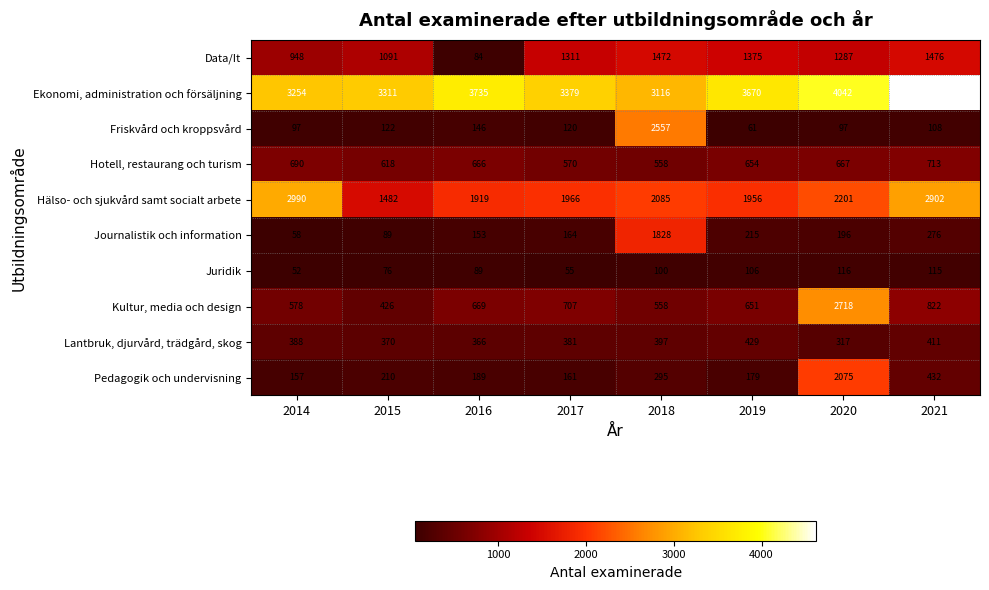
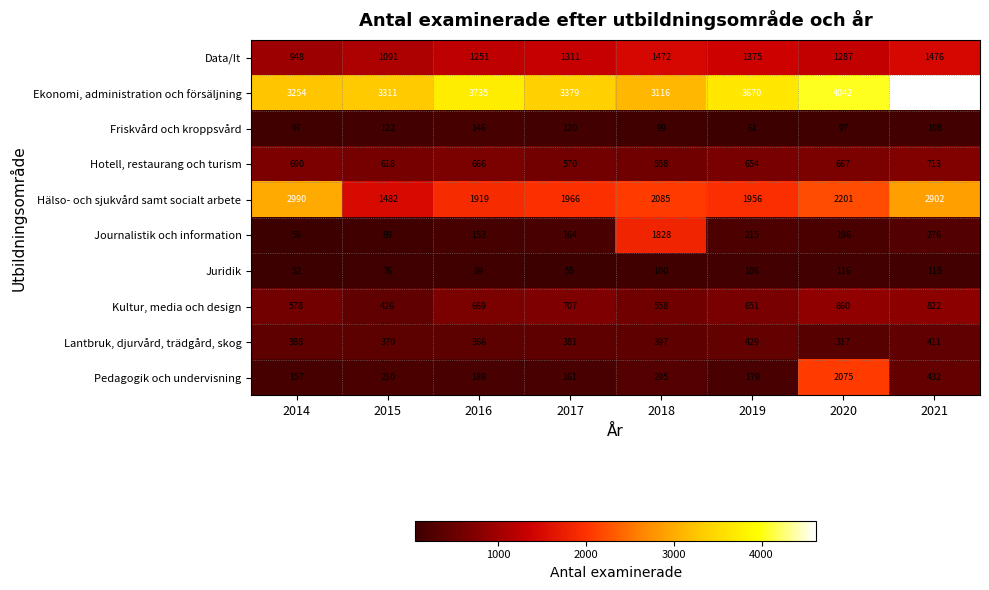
Data/It, 2016: 84 -> 1251
Friskvård och kroppsvård, 2018: 2557 -> 99
Kultur, media och design, 2020: 2718 -> 860
